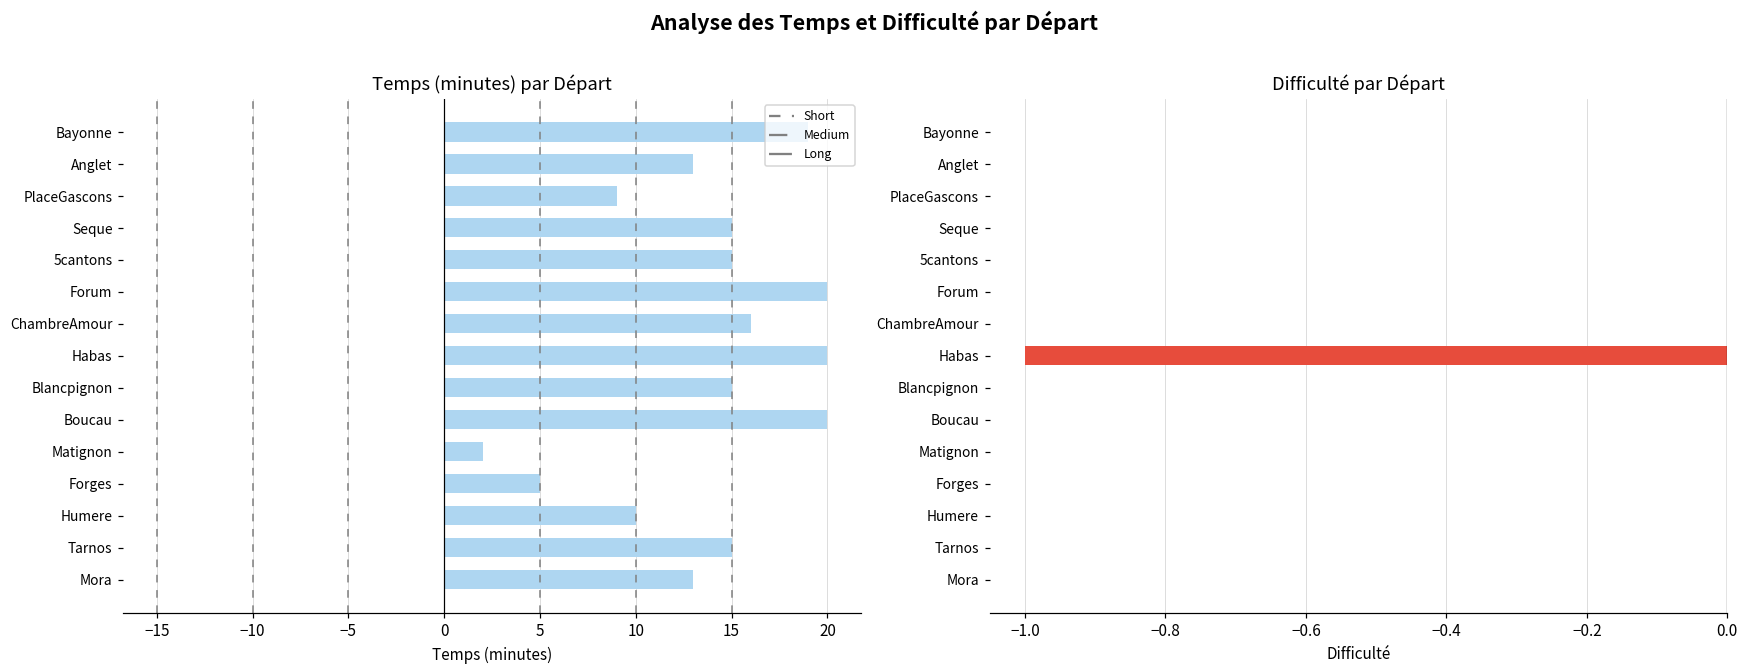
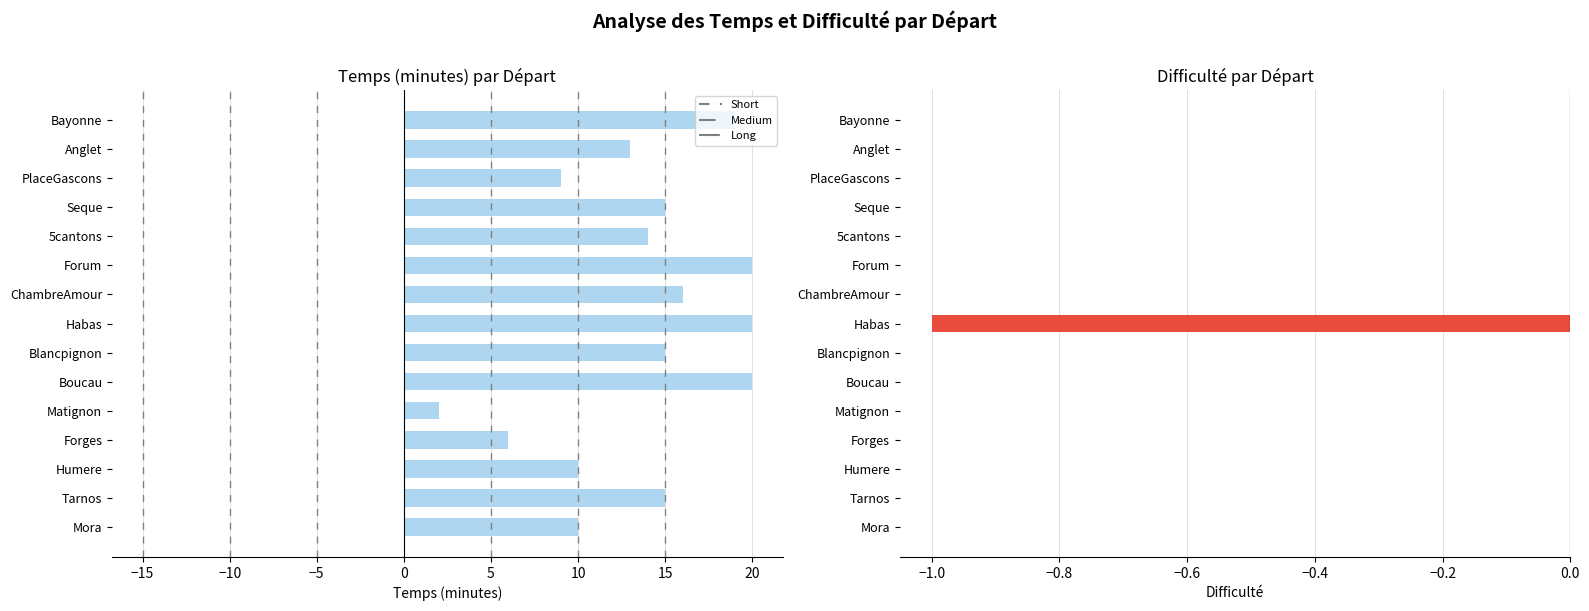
Temps (minutes) par Départ, 5cantons: 15 -> 14
Temps (minutes) par Départ, Forges: 5 -> 6
Temps (minutes) par Départ, Mora: 13 -> 10
